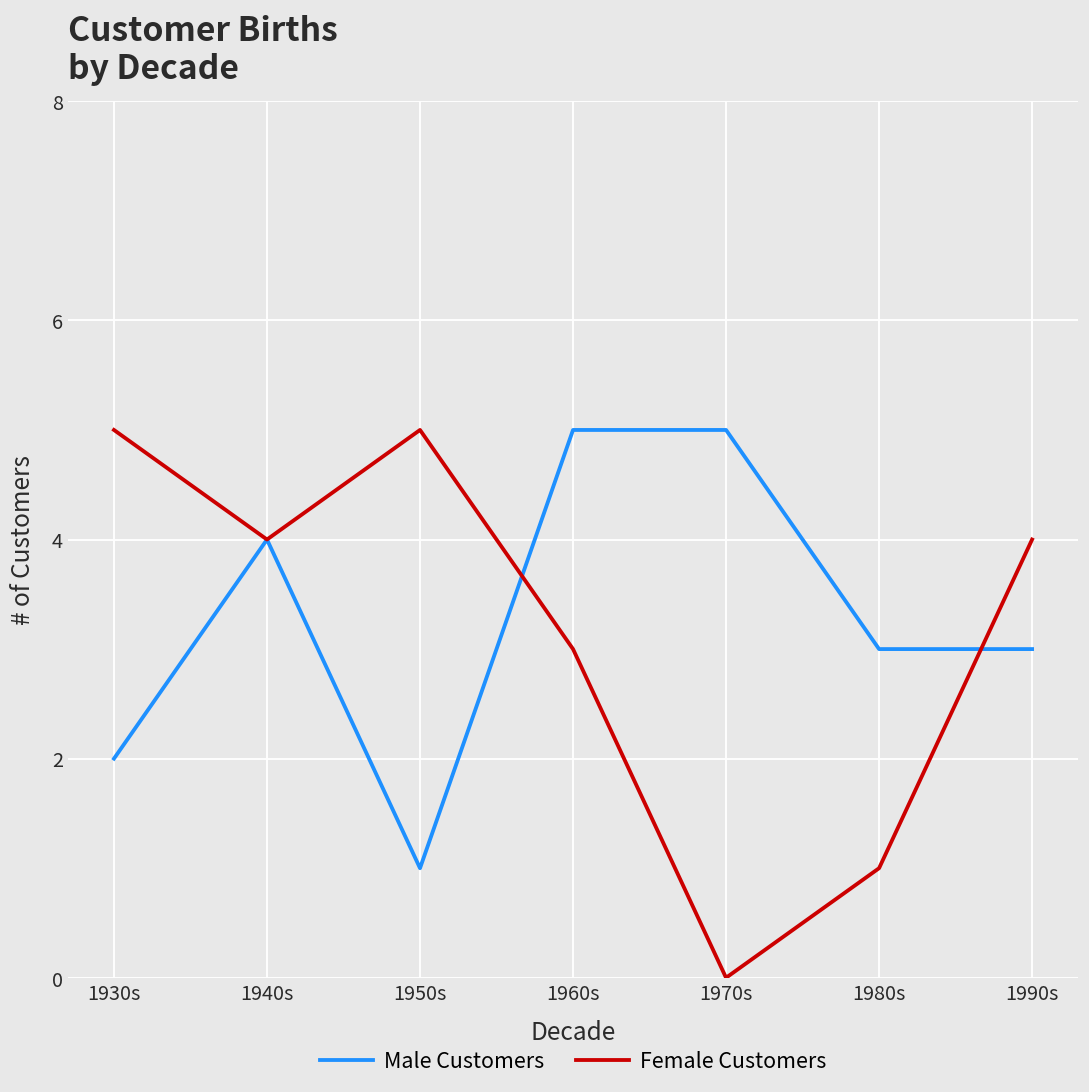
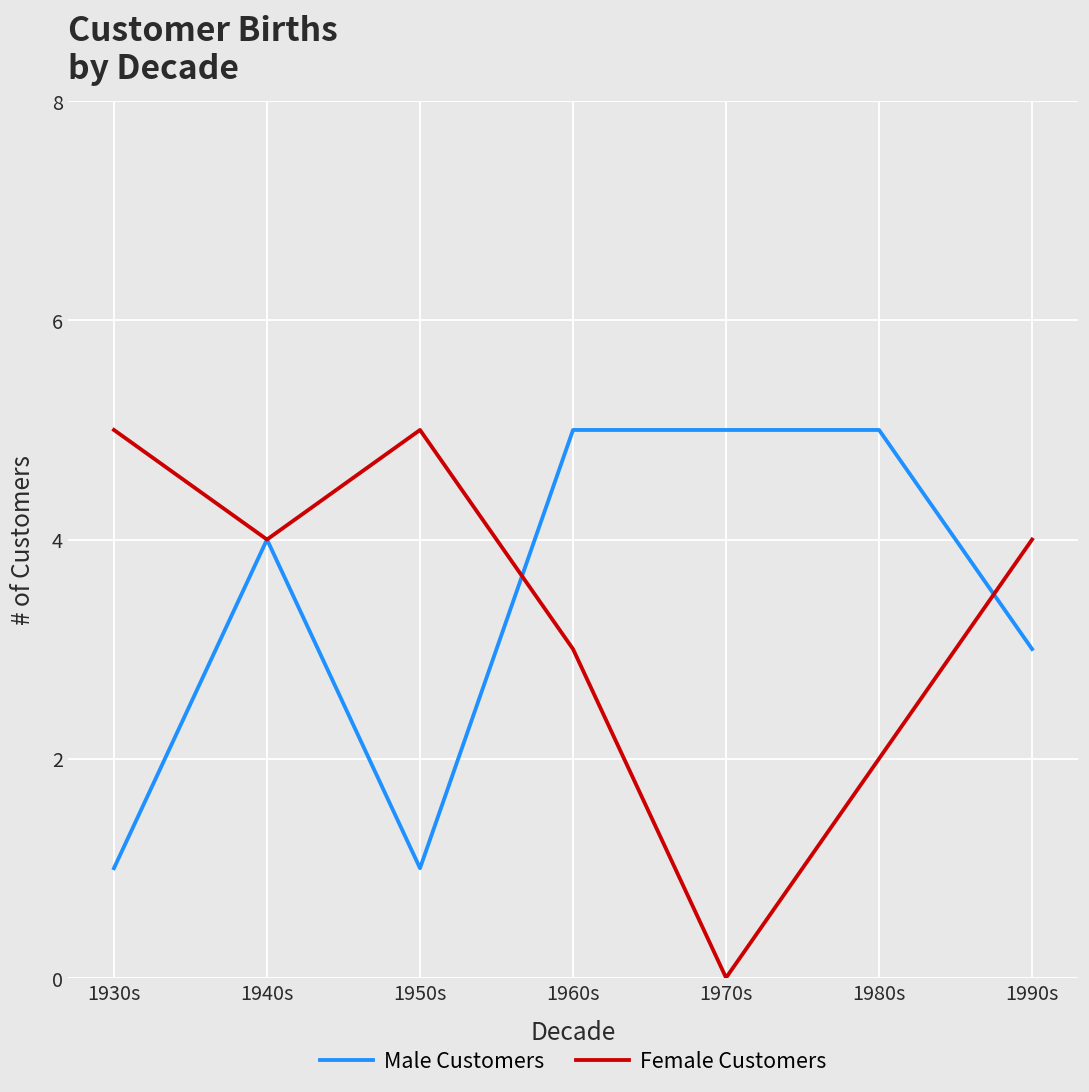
Male Customers, 1930s: 2 -> 1
Male Customers, 1980s: 3 -> 5
Female Customers, 1980s: 1 -> 2
